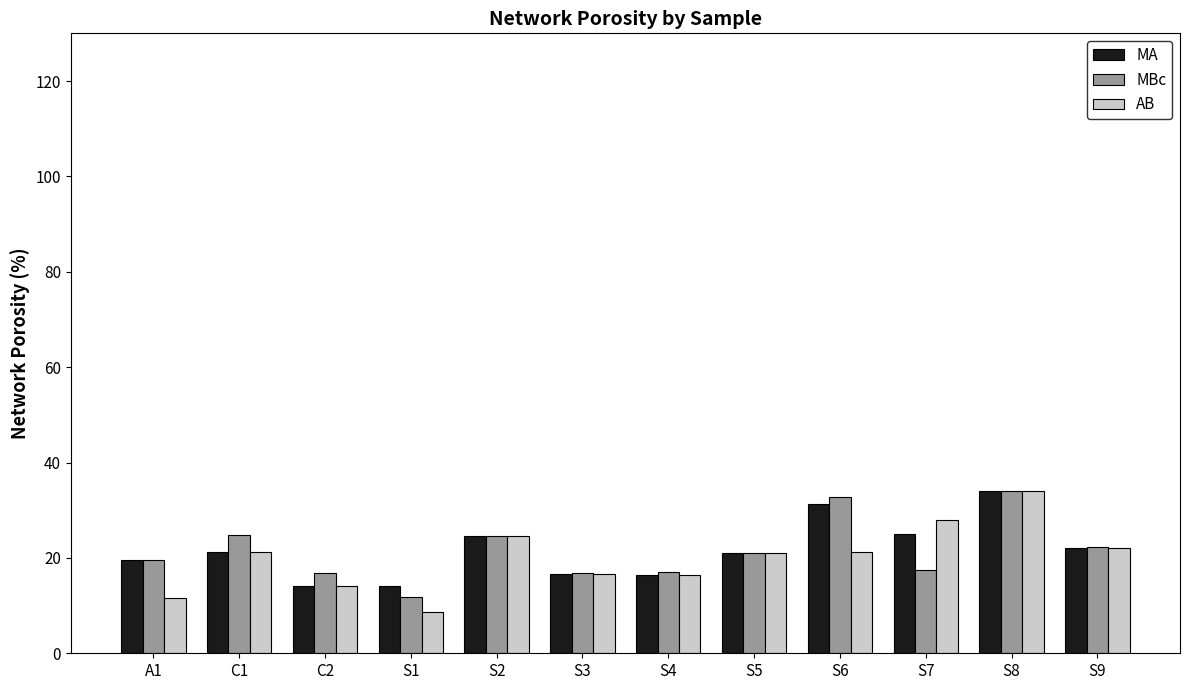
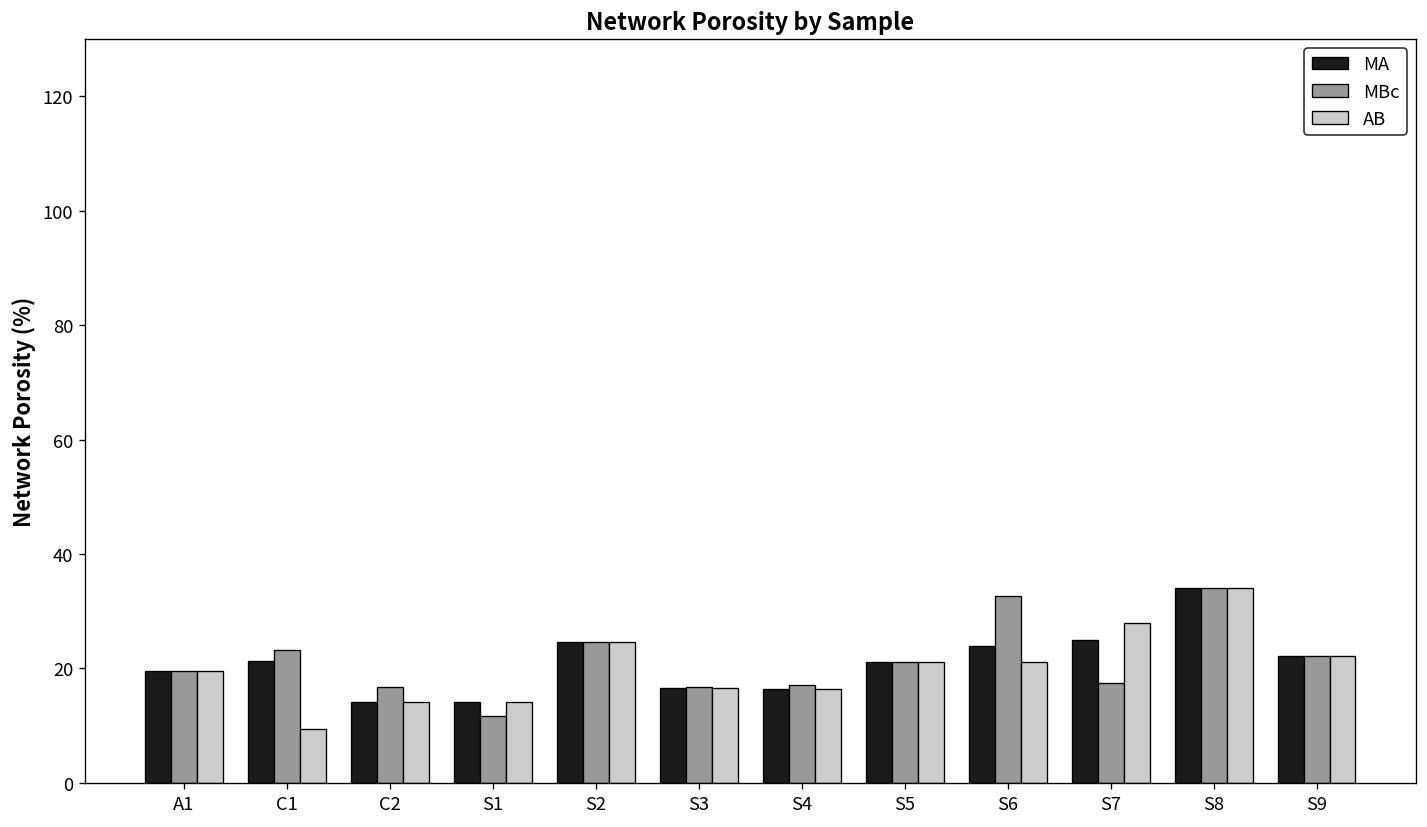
AB, A1: 12 -> 20
MBc, C1: 25 -> 23
AB, C1: 21 -> 10
AB, S1: 9 -> 14
MA, S6: 31 -> 24
